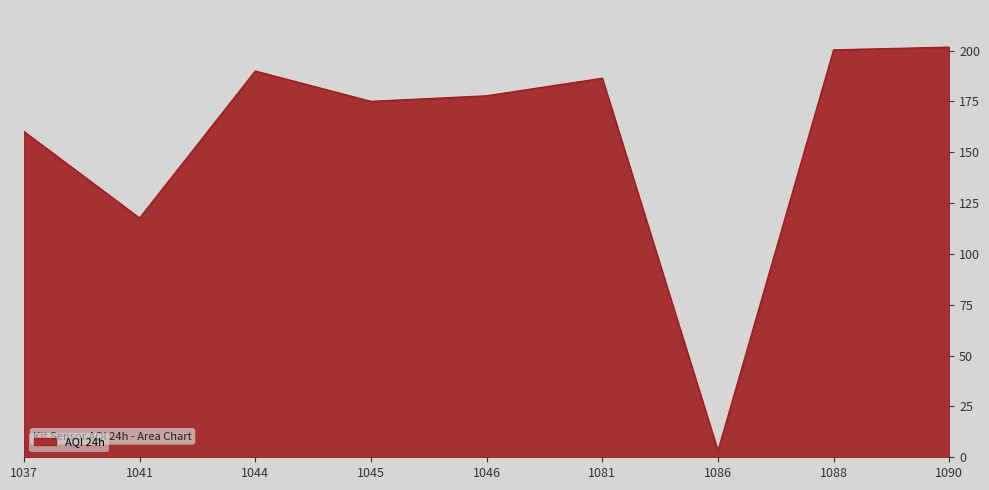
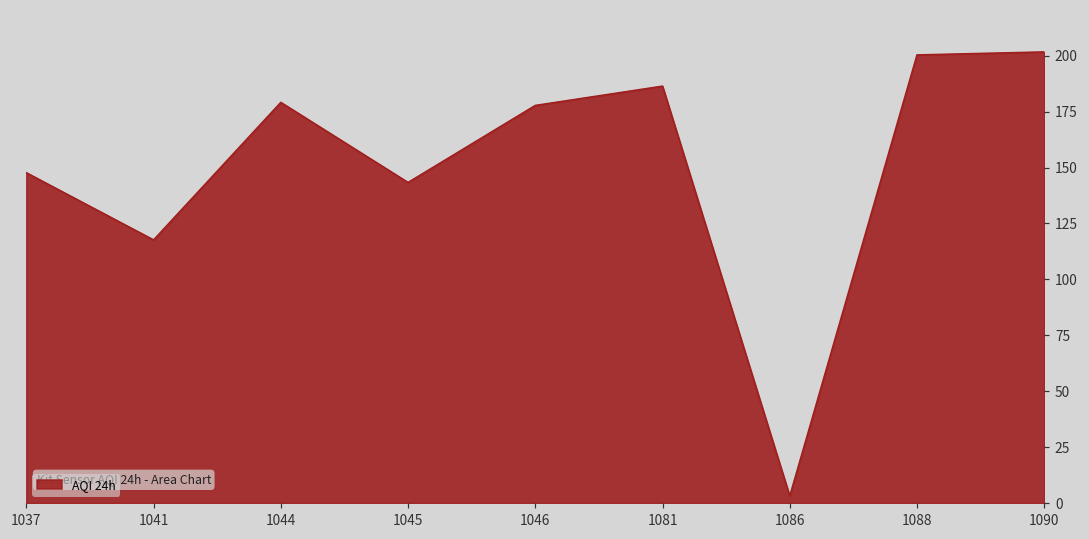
1037: 160 -> 148
1044: 190 -> 179
1045: 175 -> 143
